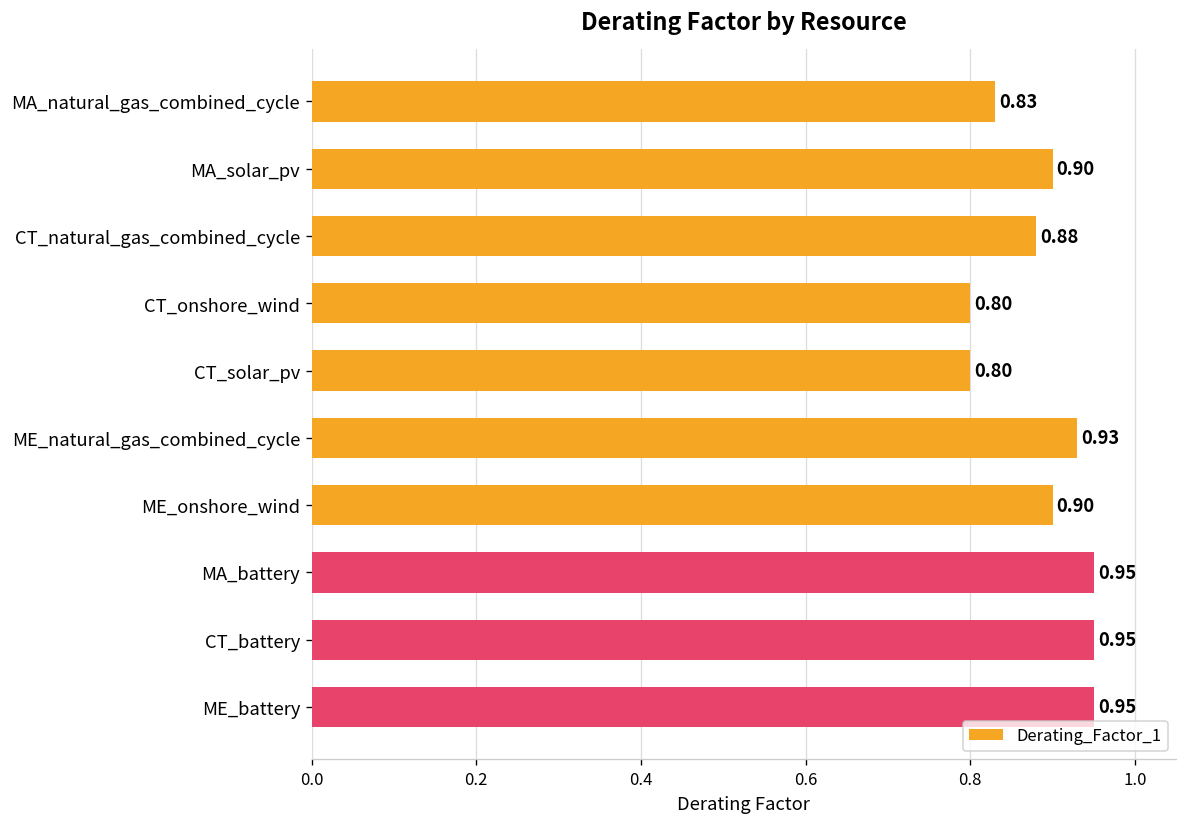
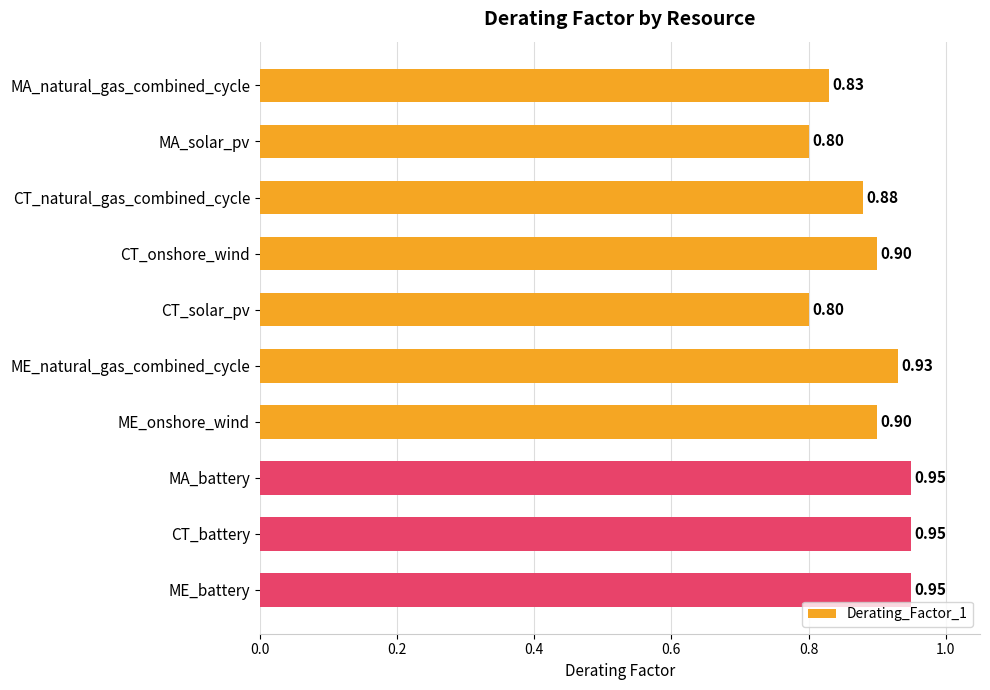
MA_solar_pv: 0.90 -> 0.80
CT_onshore_wind: 0.80 -> 0.90
